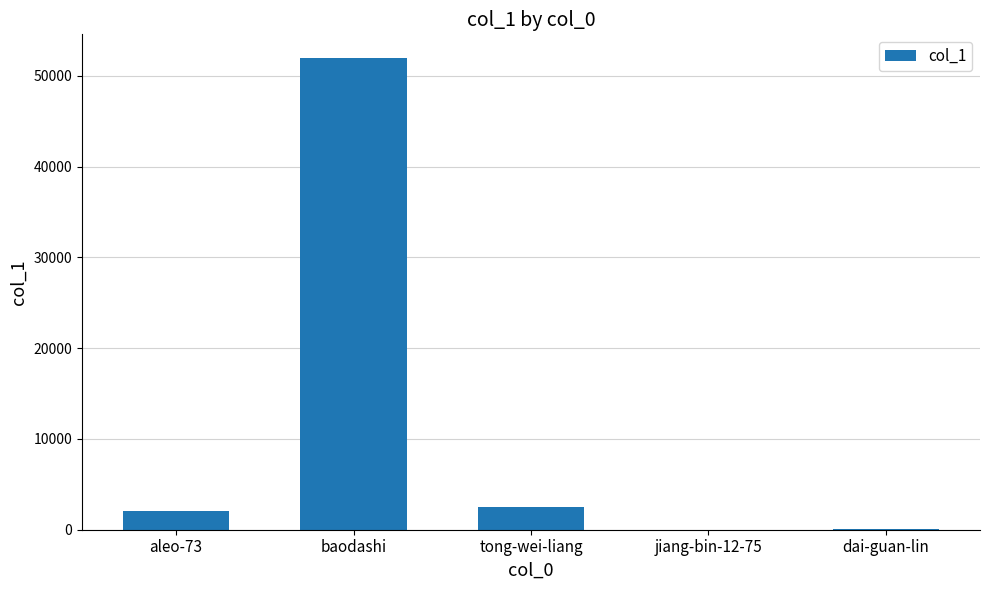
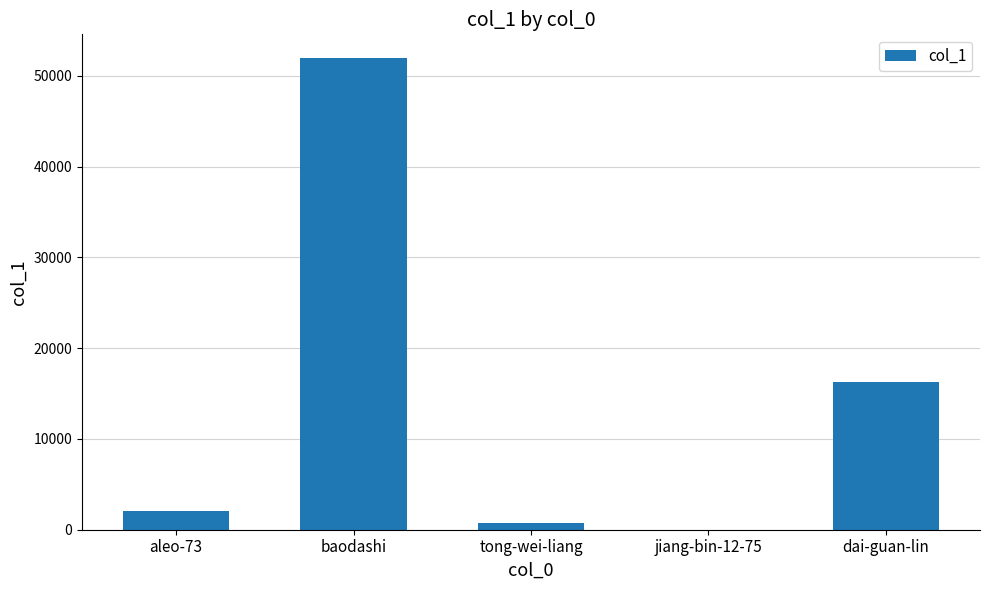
tong-wei-liang: 3000 -> 1000
dai-guan-lin: 0 -> 16000
